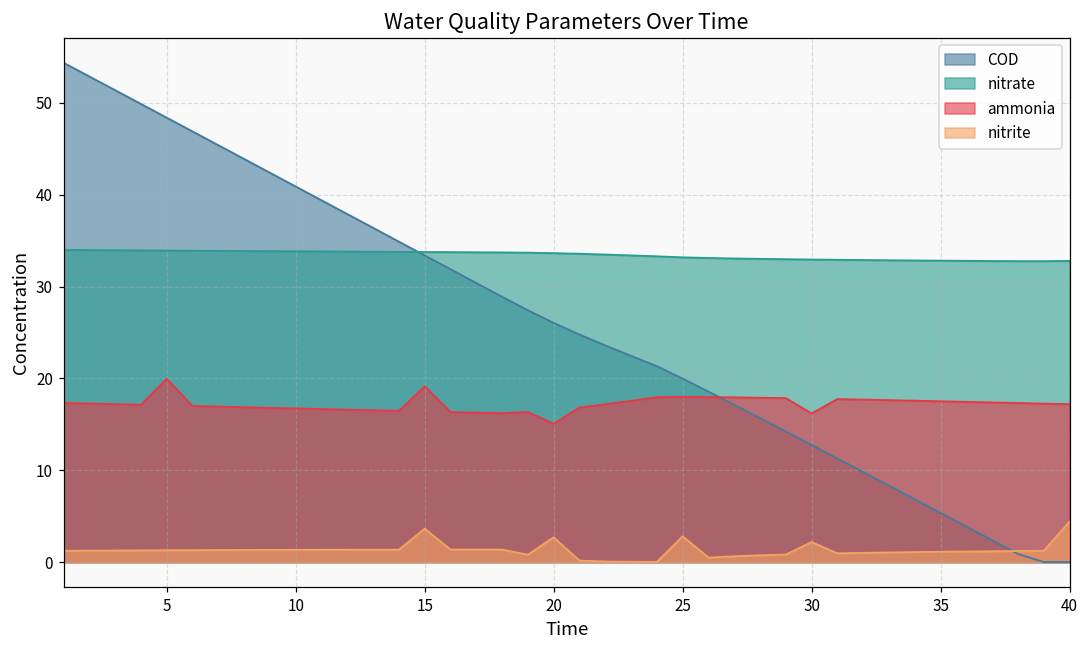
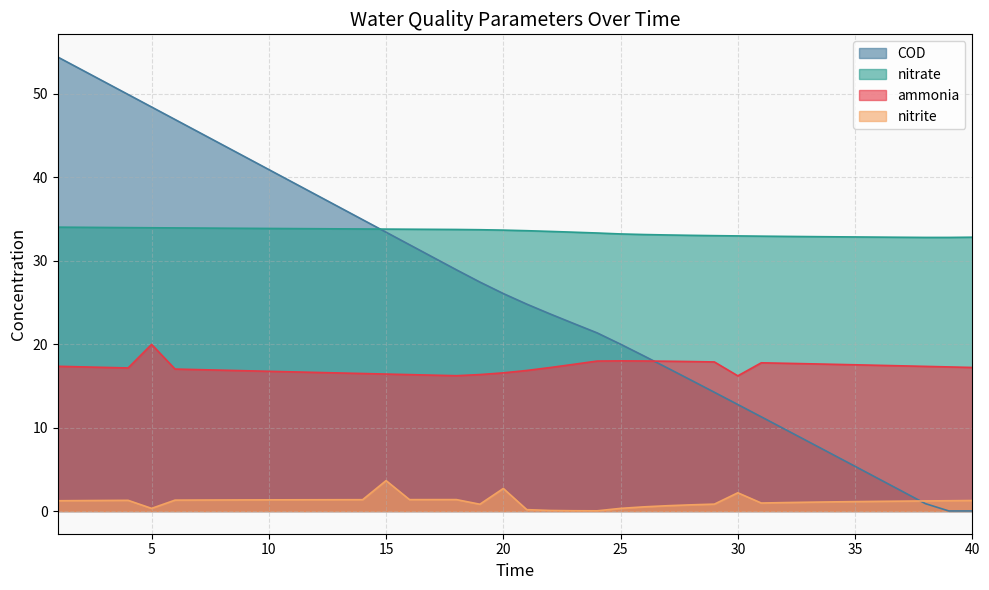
nitrite, 5: 1 -> 0
ammonia, 15: 19 -> 16
ammonia, 20: 15 -> 17
nitrite, 25: 3 -> 0
nitrite, 40: 4 -> 1
